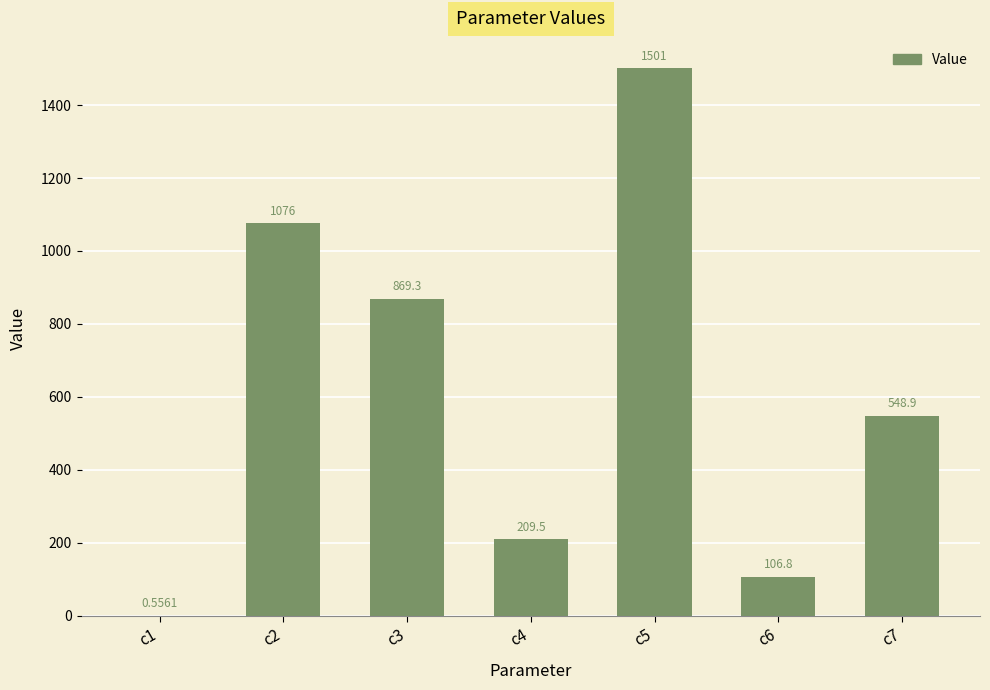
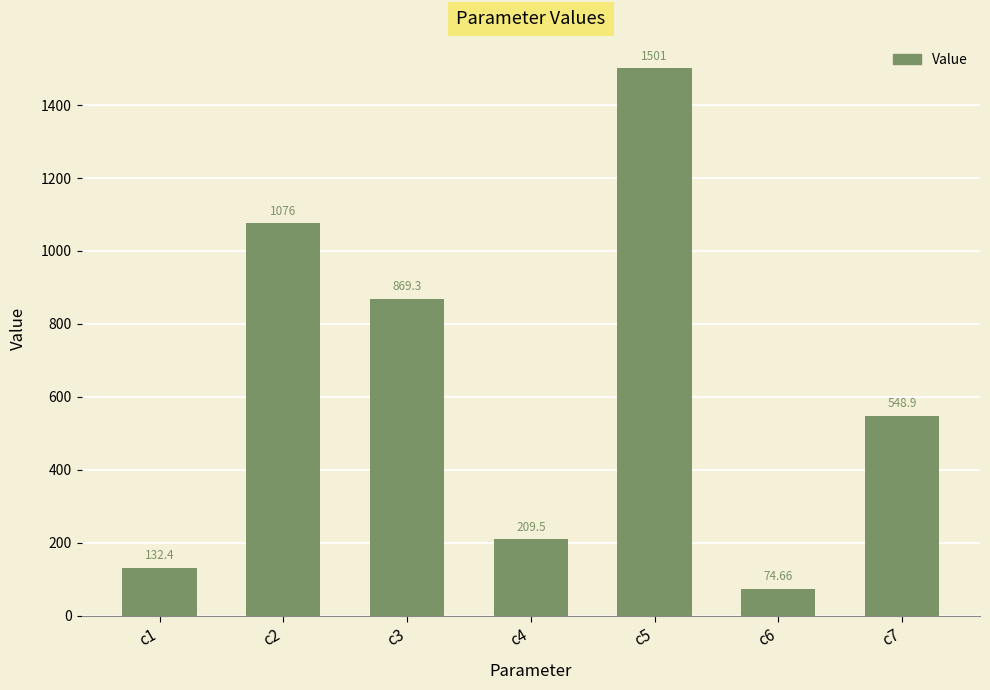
c1: 0.5561 -> 132.4
c6: 106.8 -> 74.66
